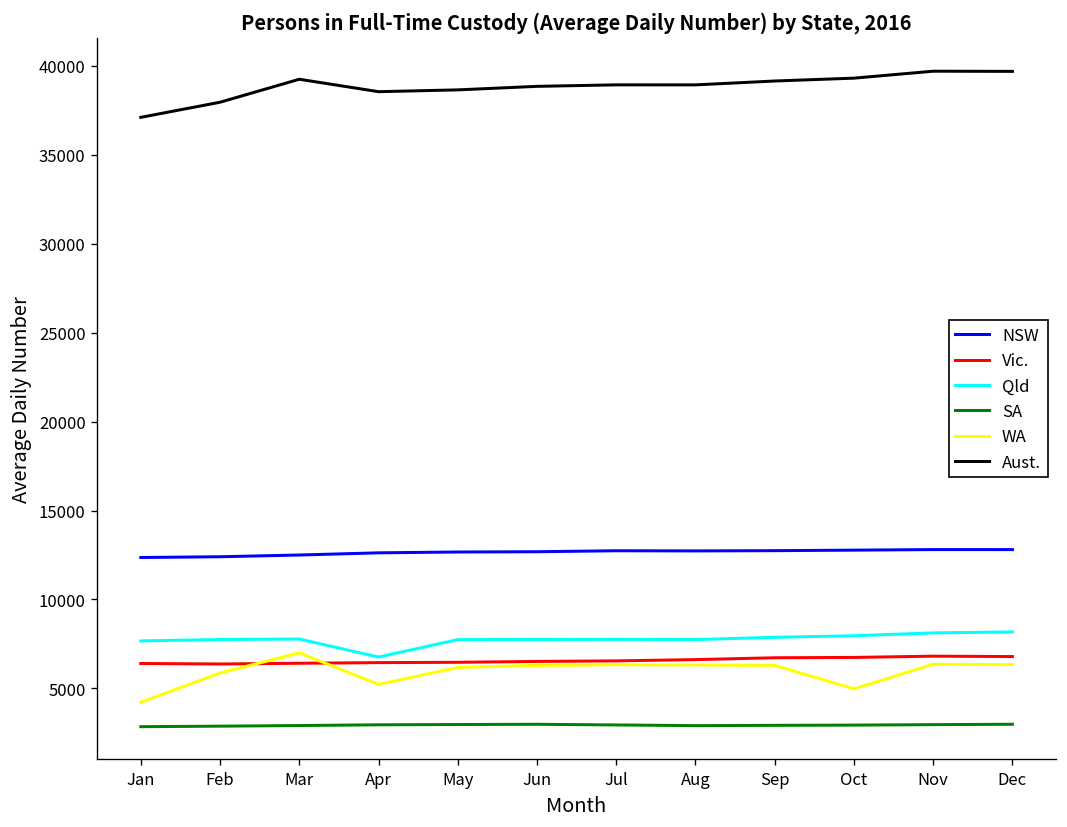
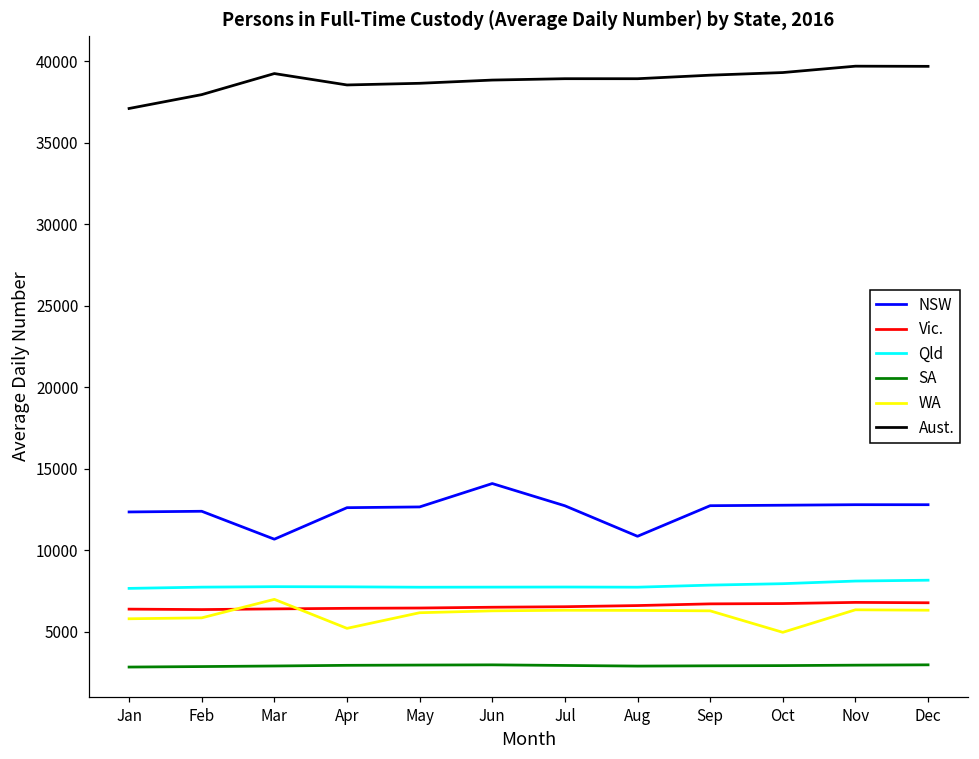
WA, Jan: 4200 -> 5800
NSW, Mar: 12500 -> 10700
Qld, Apr: 6800 -> 7800
NSW, Jun: 12700 -> 14100
NSW, Aug: 12700 -> 10900
